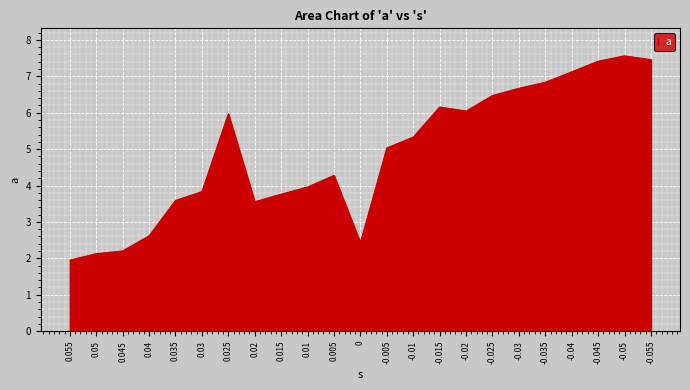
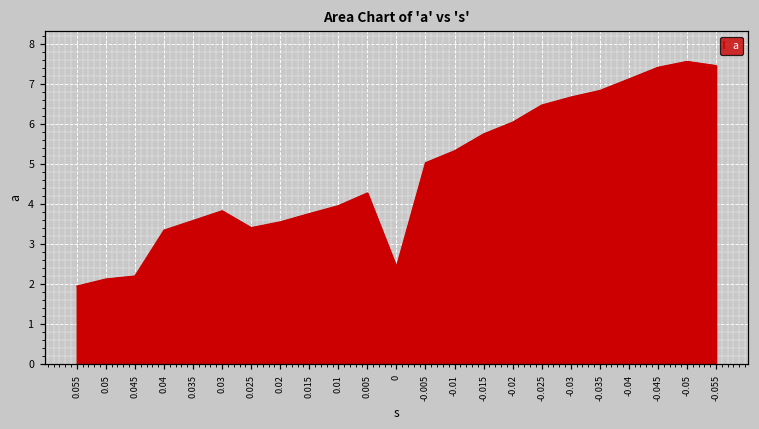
0.04: 2.6 -> 3.3
0.025: 6.0 -> 3.4
-0.015: 6.2 -> 5.8
